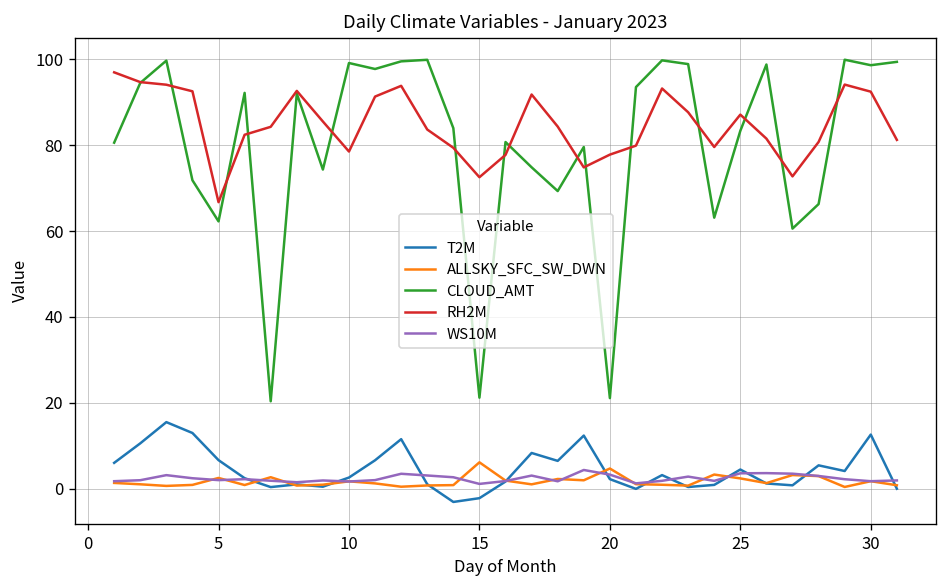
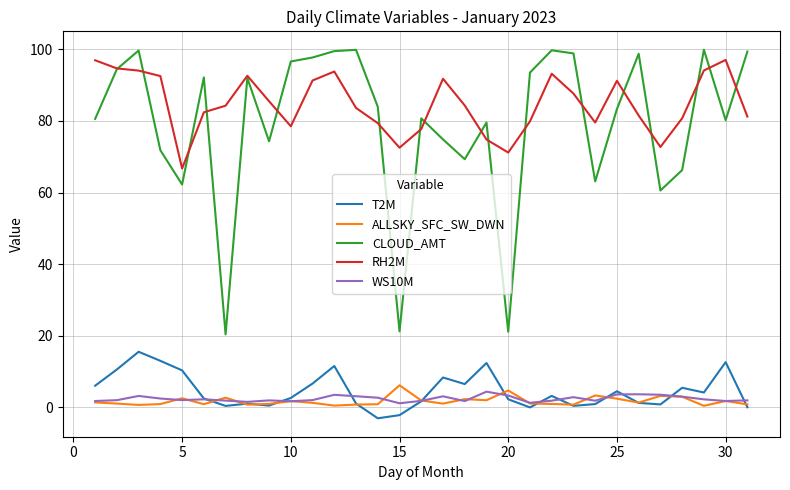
T2M, 5: 7 -> 10
CLOUD_AMT, 10: 99 -> 97
RH2M, 20: 78 -> 71
RH2M, 25: 87 -> 91
CLOUD_AMT, 30: 99 -> 80
RH2M, 30: 92 -> 97
